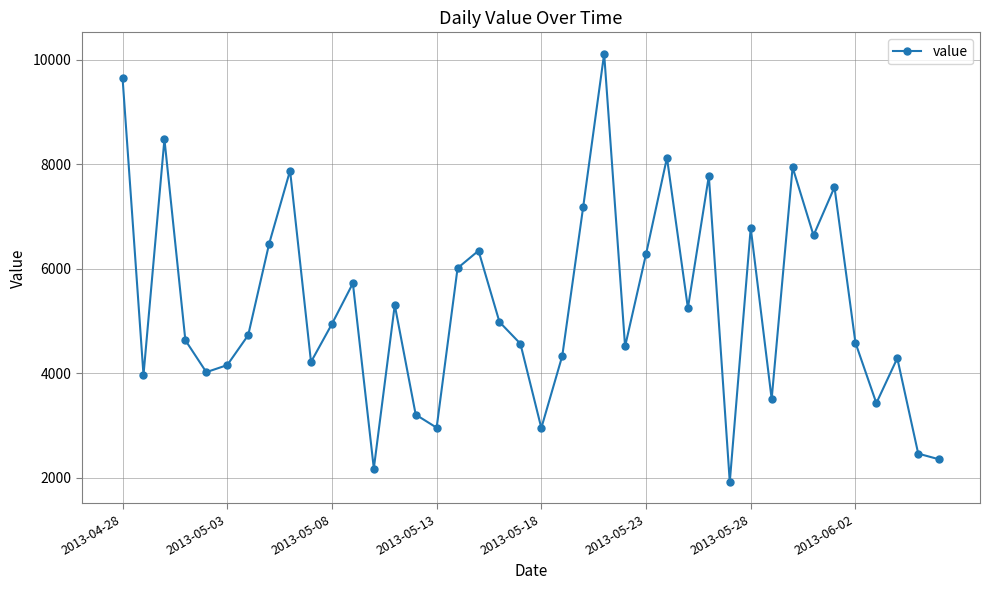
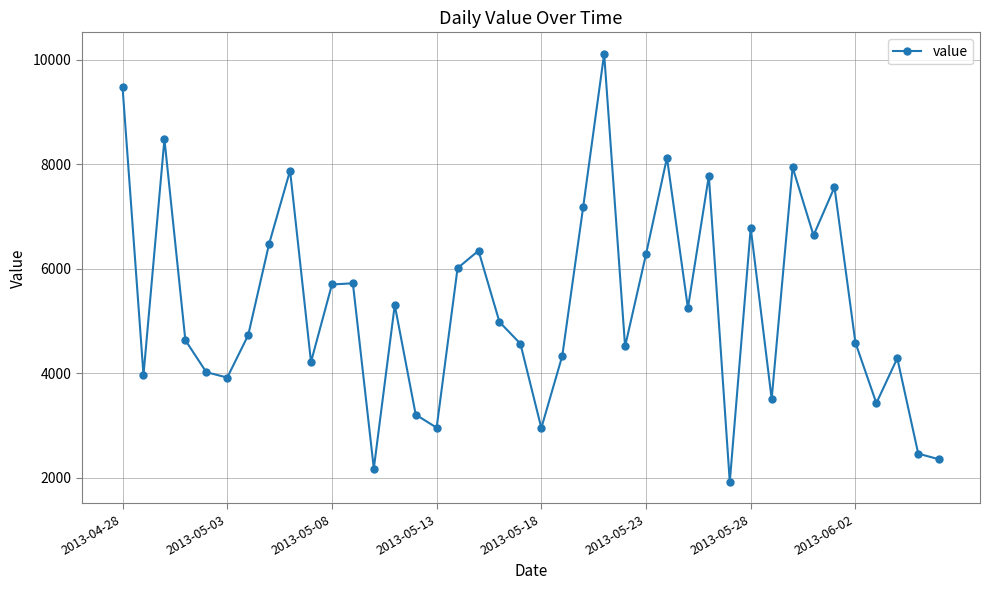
2013-04-28: 9700 -> 9500
2013-05-03: 4200 -> 3900
2013-05-08: 4900 -> 5700
